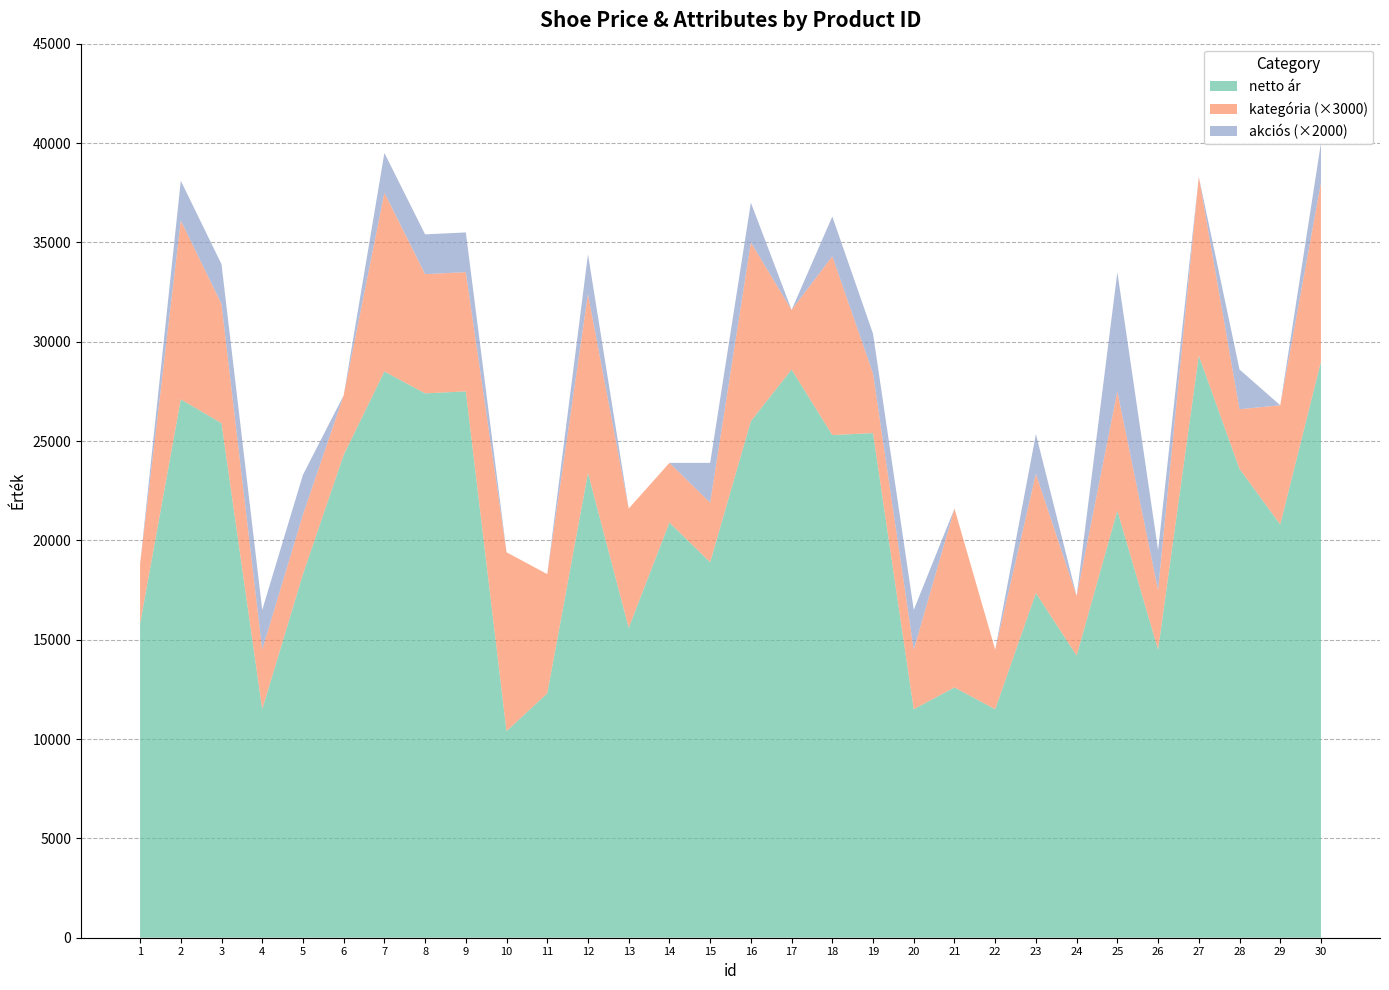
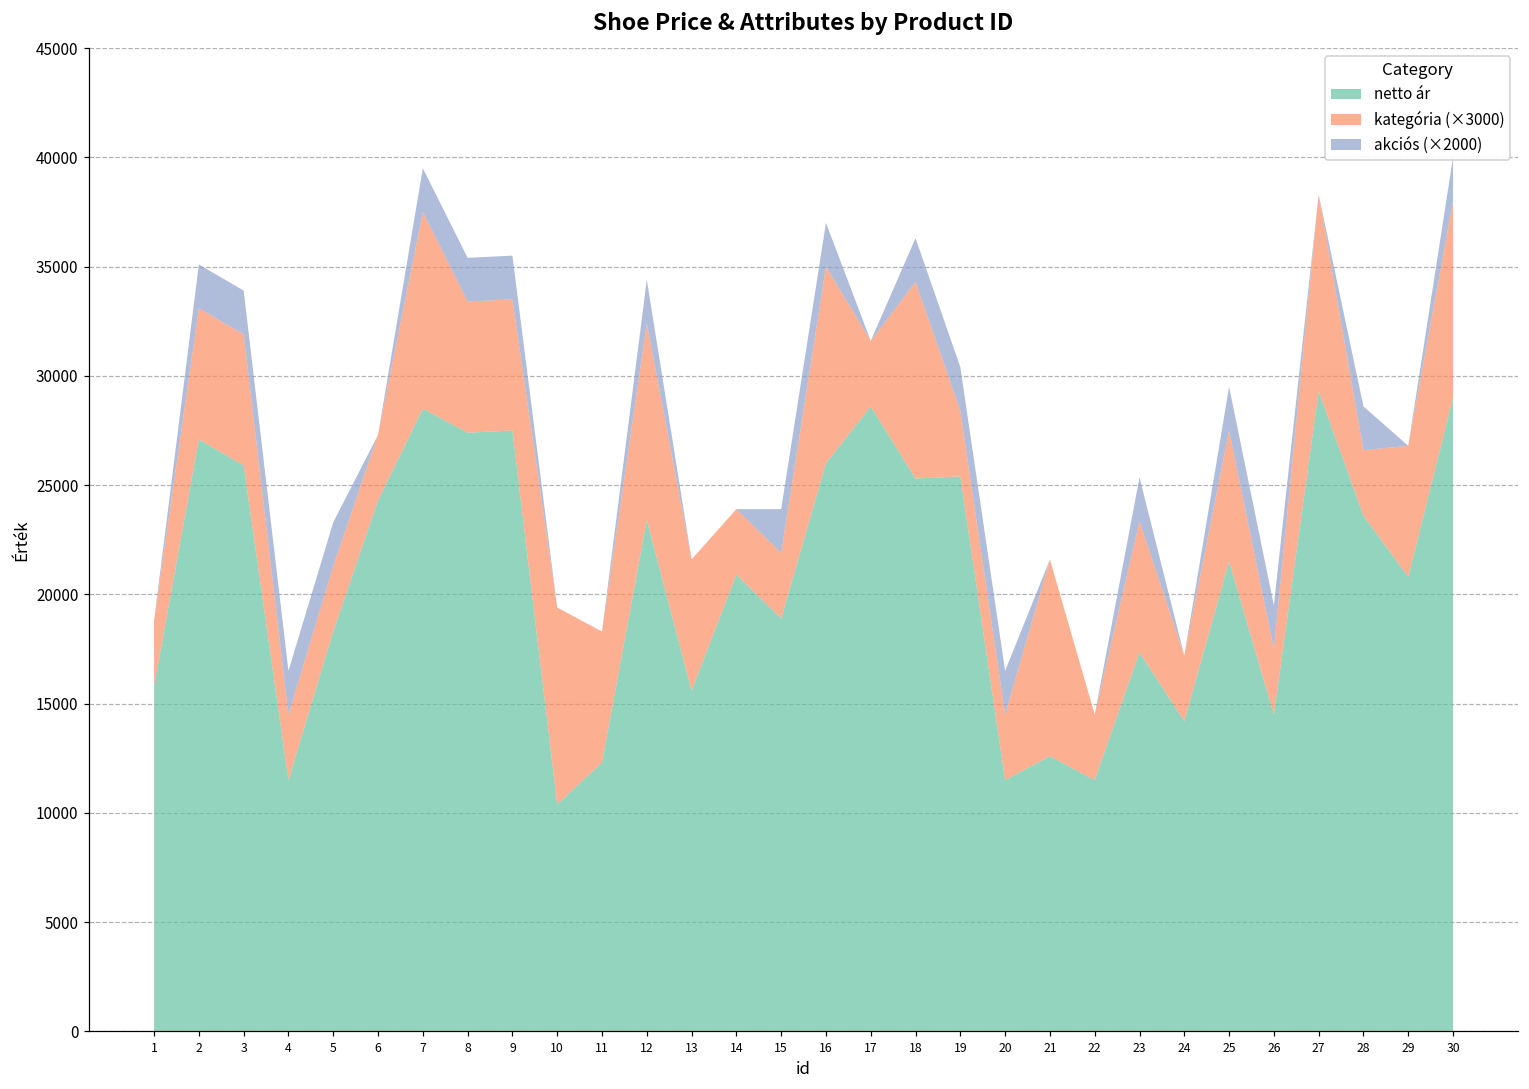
kategória (×3000), 2: 9000 -> 6000
akciós (×2000), 25: 6000 -> 2000
